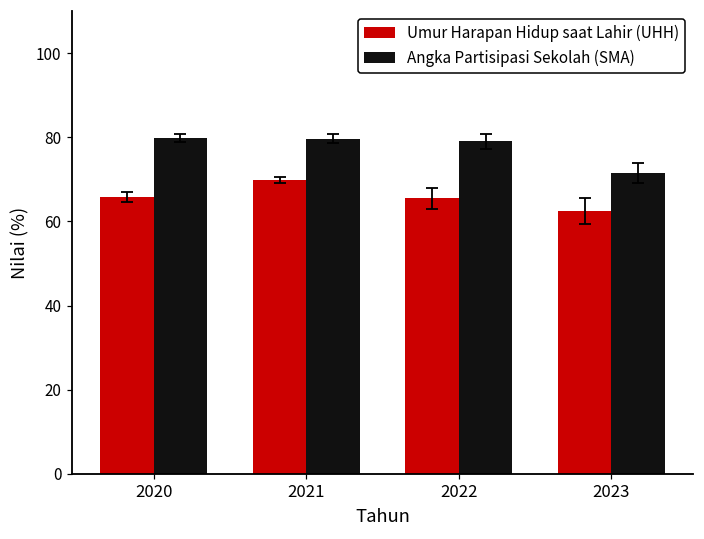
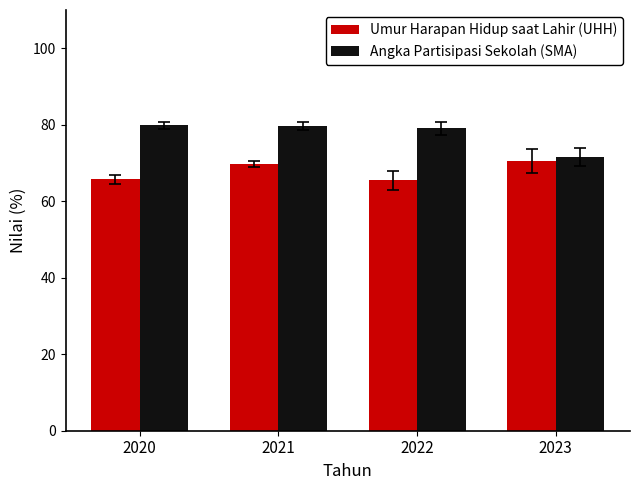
Umur Harapan Hidup saat Lahir (UHH), 2023: 63 -> 70
